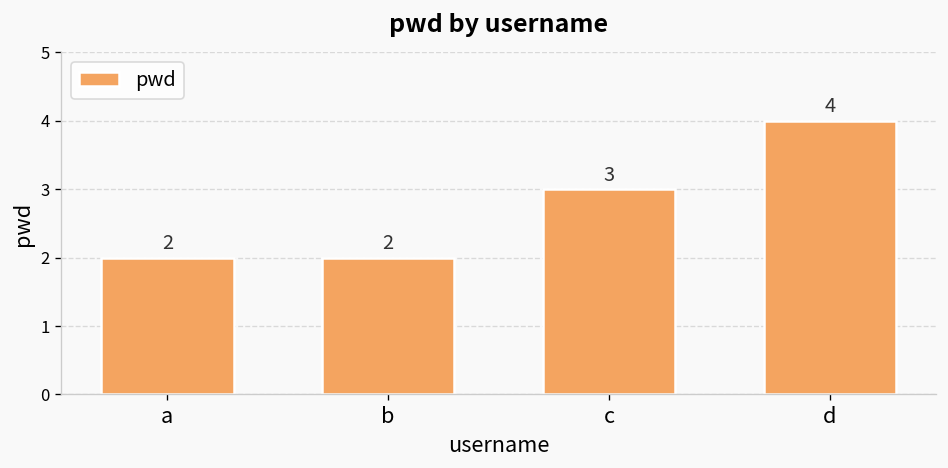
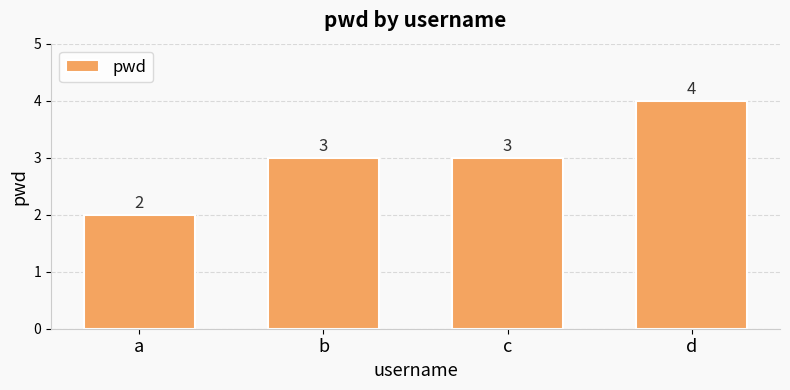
b: 2 -> 3
